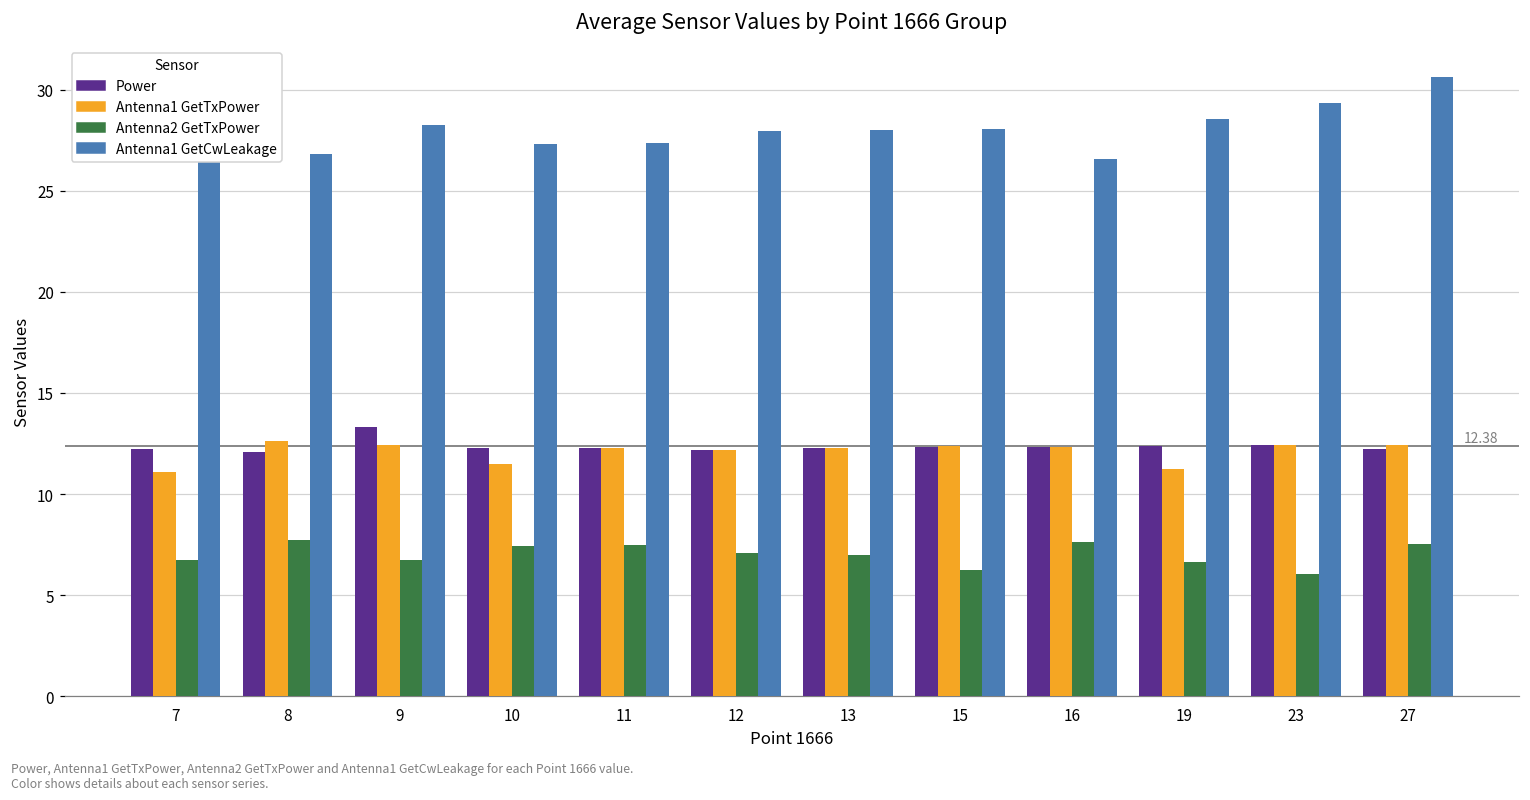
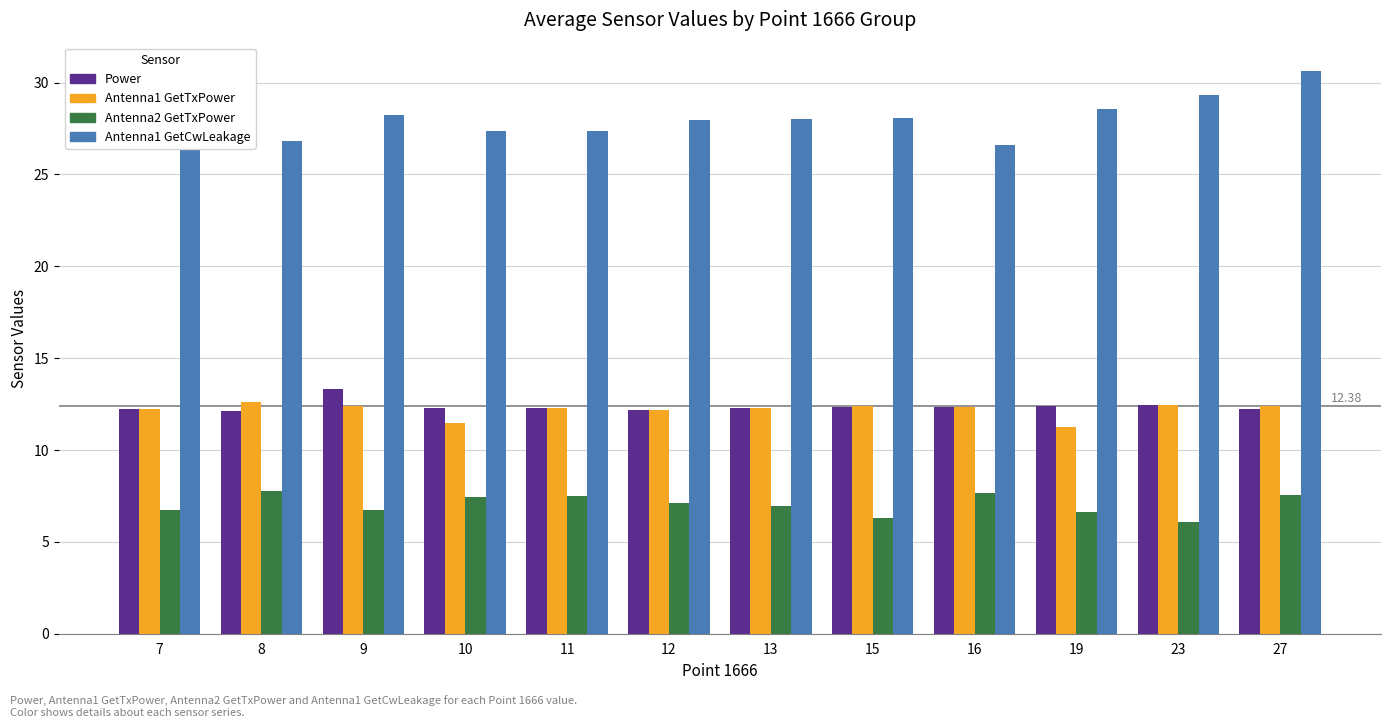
Antenna1 GetTxPower, 7: 11.1 -> 12.2
